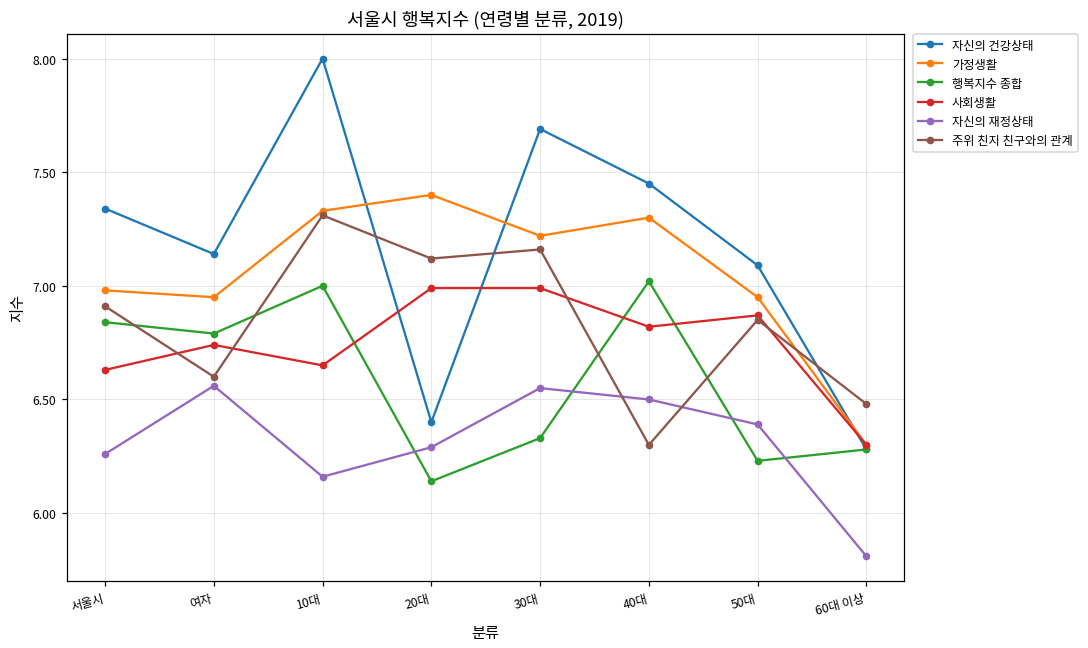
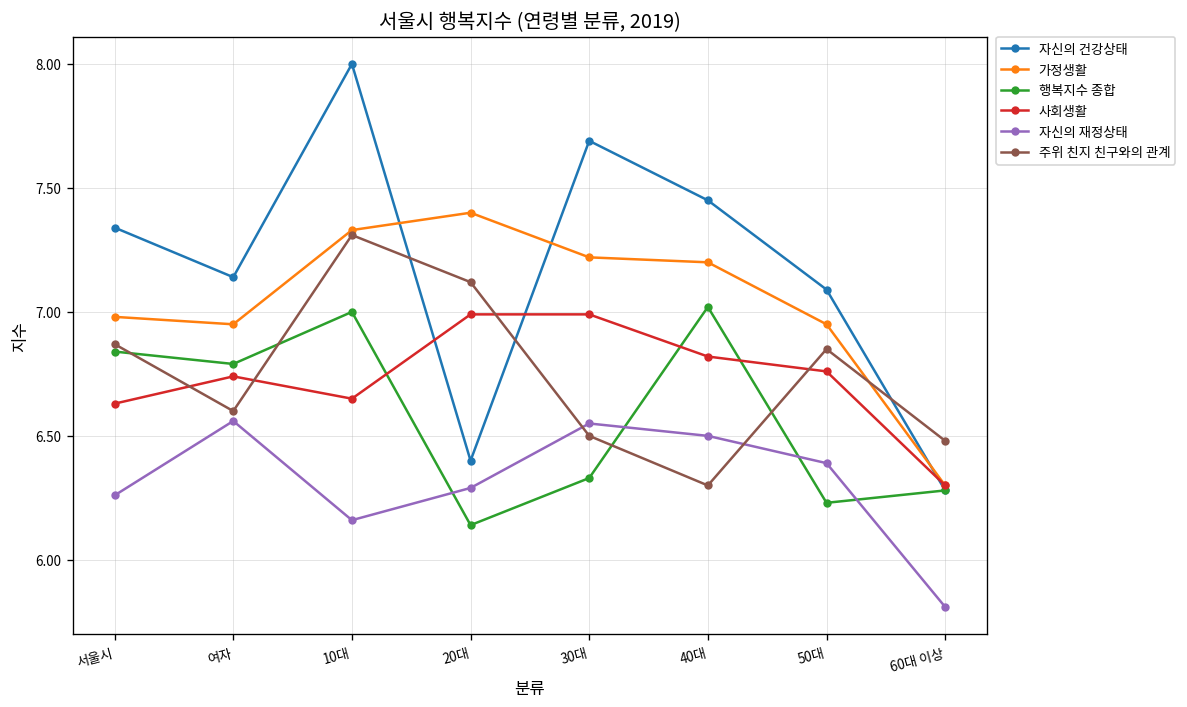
주위 친지 친구와의 관계, 서울시: 6.91 -> 6.87
주위 친지 친구와의 관계, 30대: 7.16 -> 6.50
가정생활, 40대: 7.3 -> 7.2
사회생활, 50대: 6.87 -> 6.76
